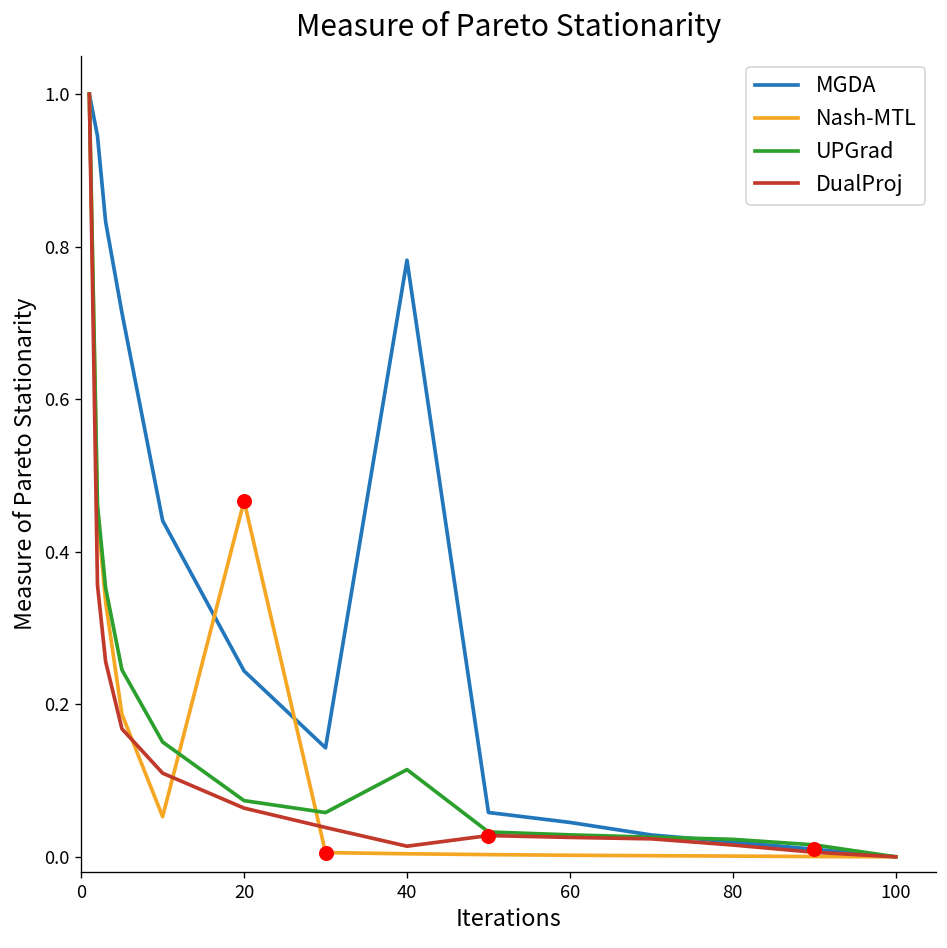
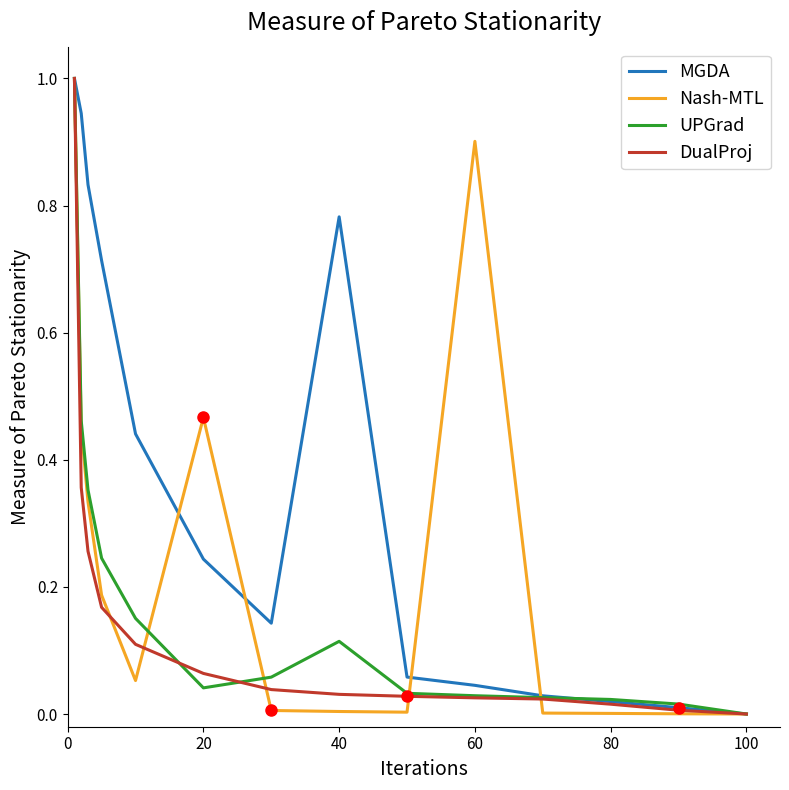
UPGrad, 20: 0.07 -> 0.04
DualProj, 40: 0.01 -> 0.03
Nash-MTL, 60: 0.00 -> 0.90
